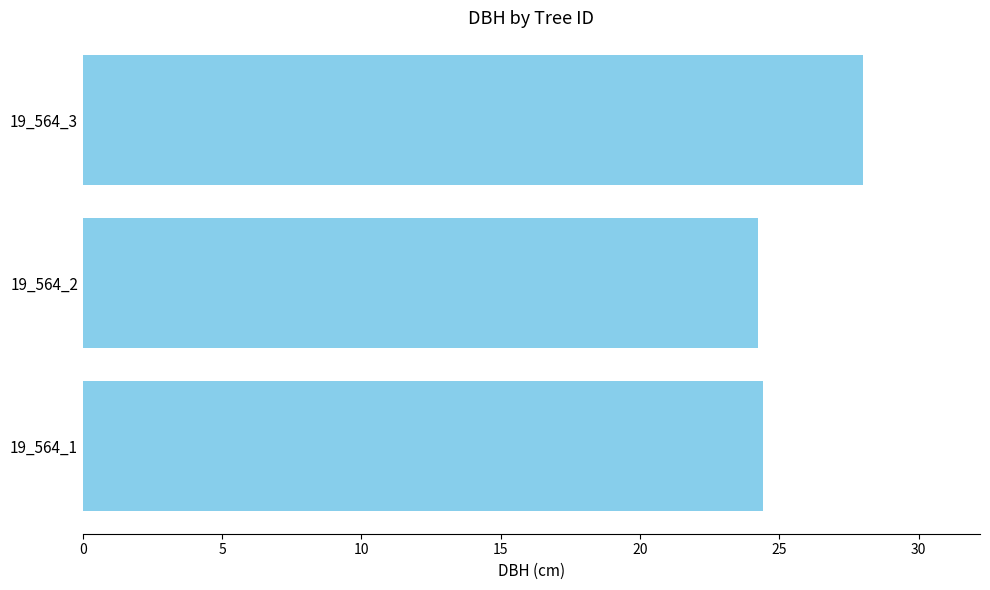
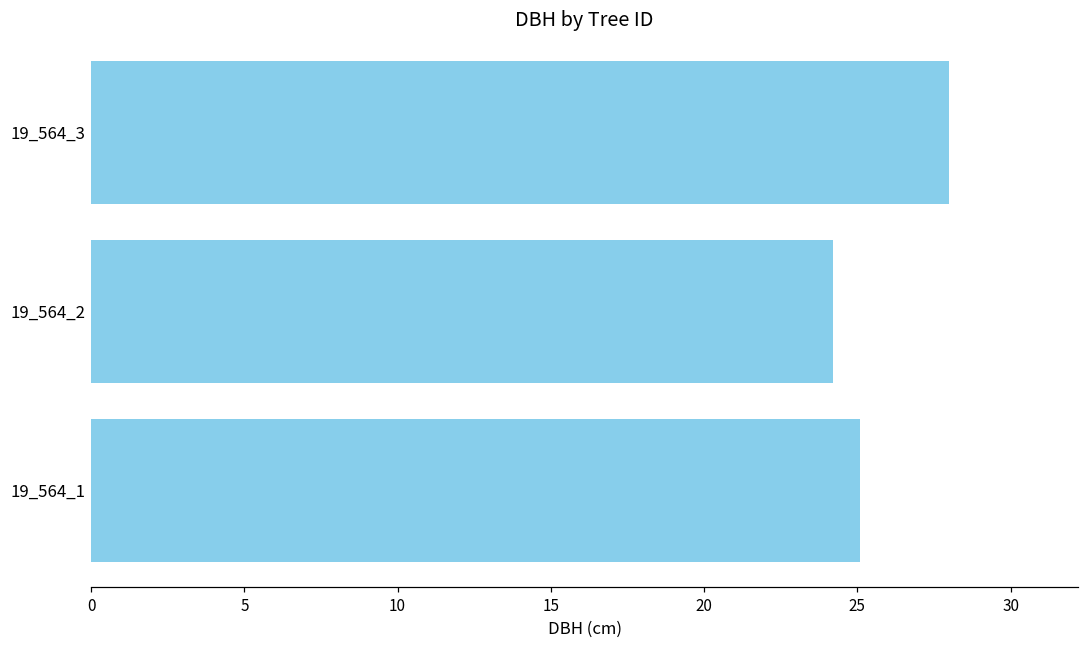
19_564_1: 24.4 -> 25.1
